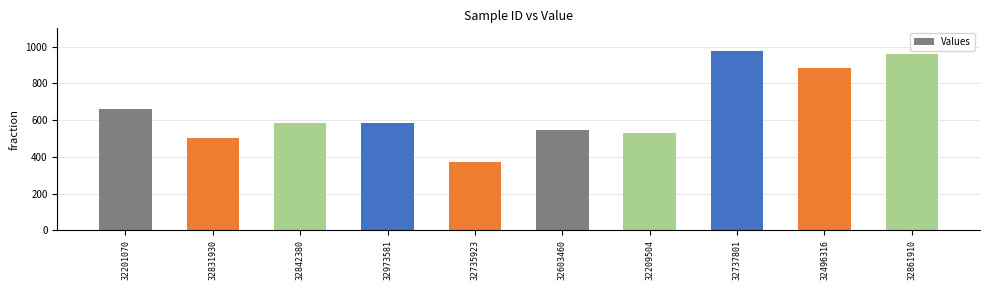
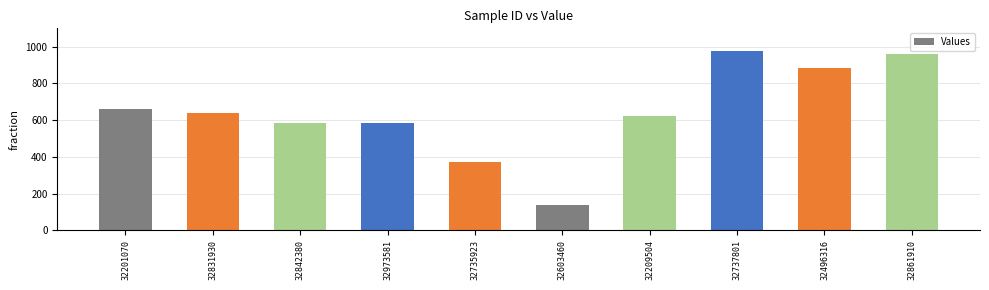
32831930: 500 -> 640
32603460: 540 -> 140
32209504: 530 -> 620
